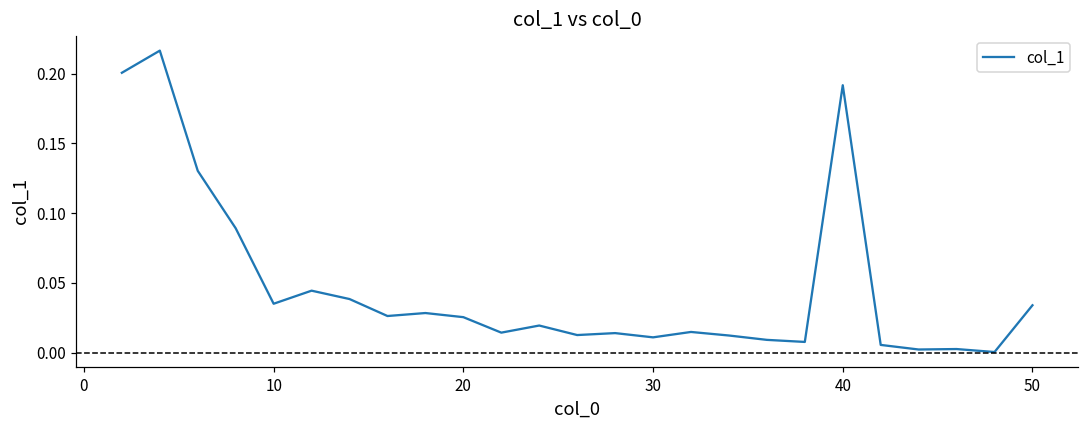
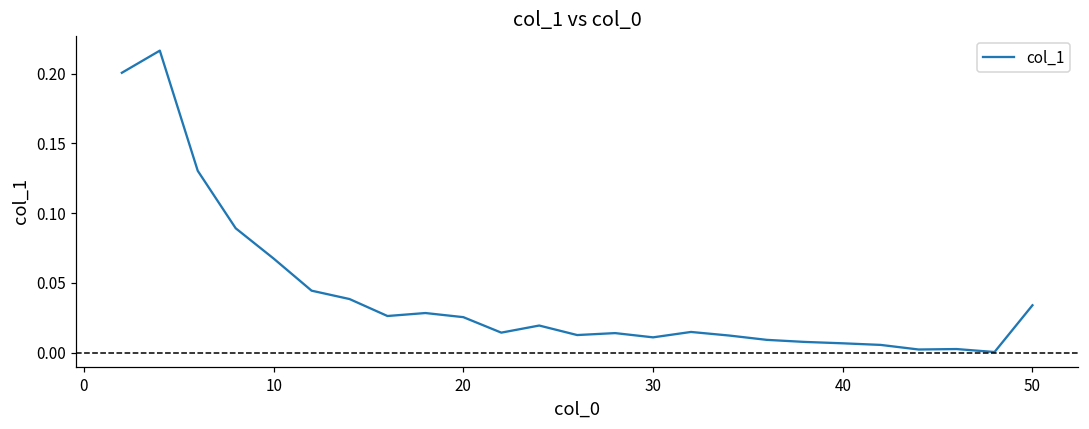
10: 0.035 -> 0.067
40: 0.192 -> 0.007
